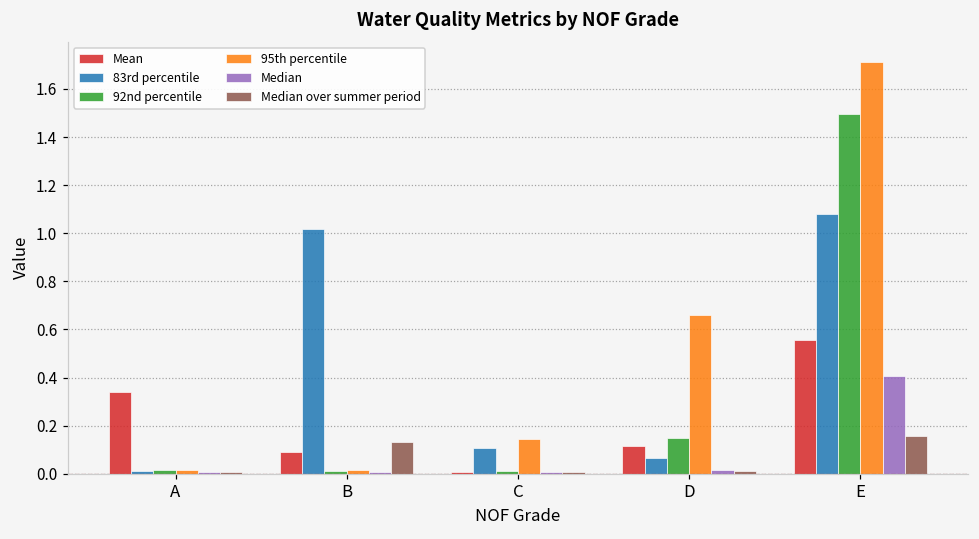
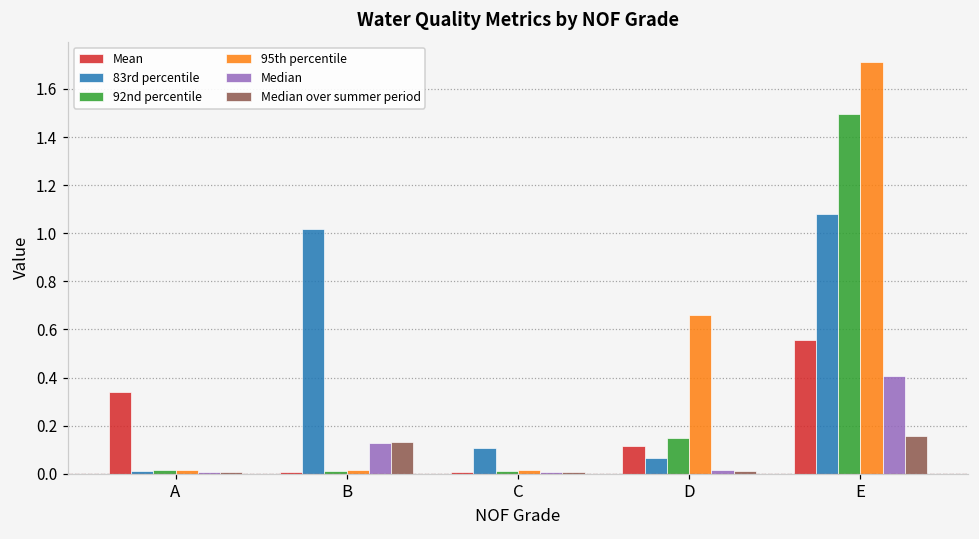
Mean, B: 0.09 -> 0.01
Median, B: 0.01 -> 0.13
95th percentile, C: 0.14 -> 0.01
